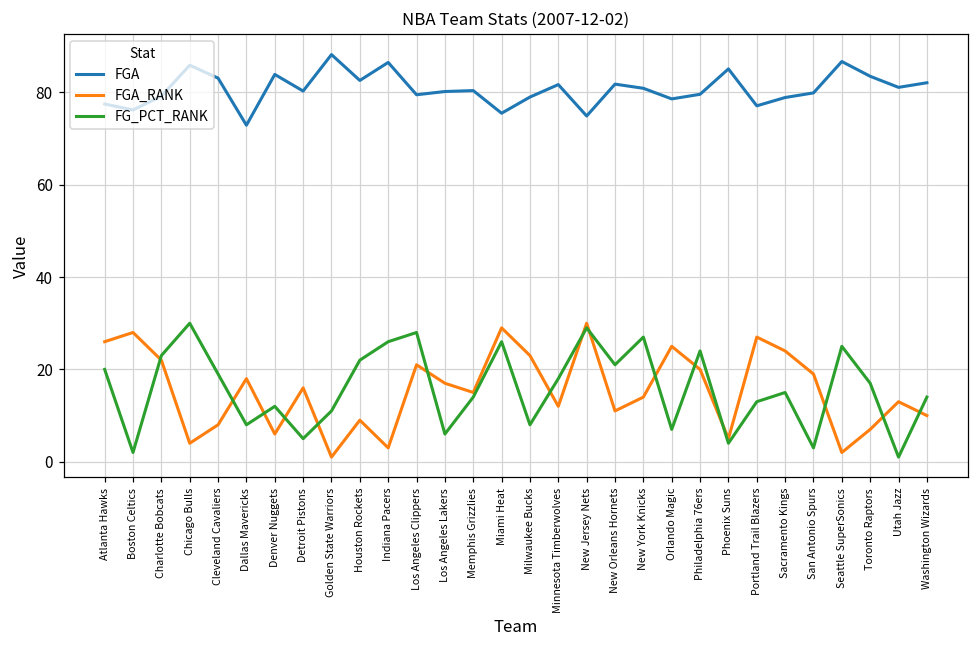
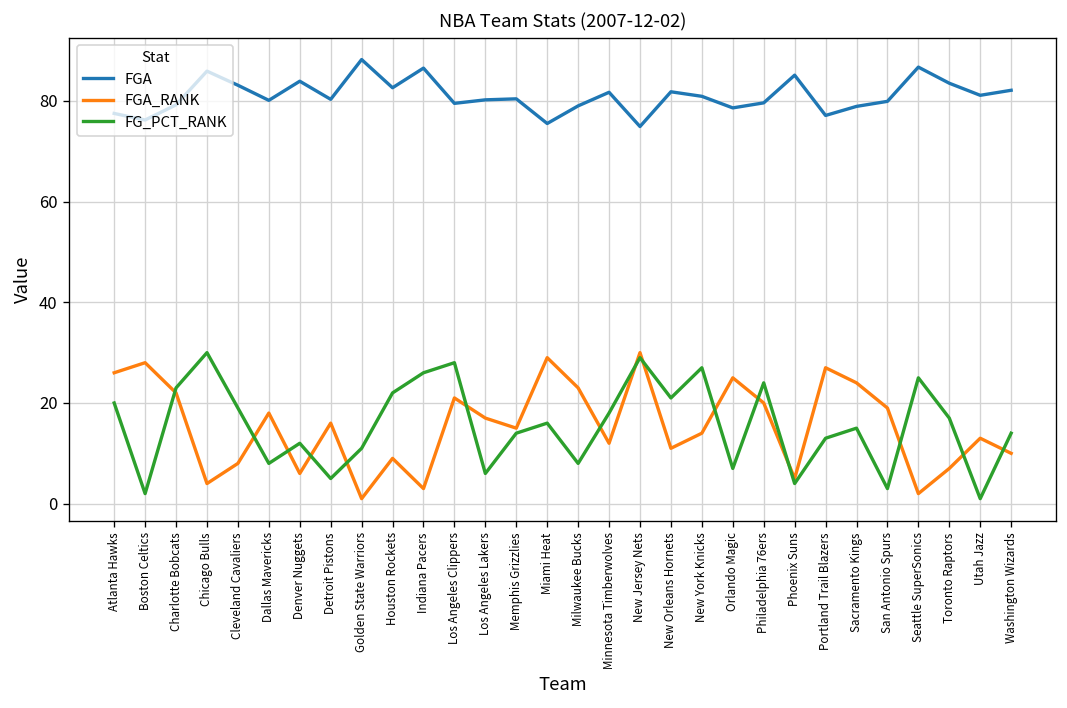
FGA, Dallas Mavericks: 73 -> 80
FG_PCT_RANK, Miami Heat: 26 -> 16
